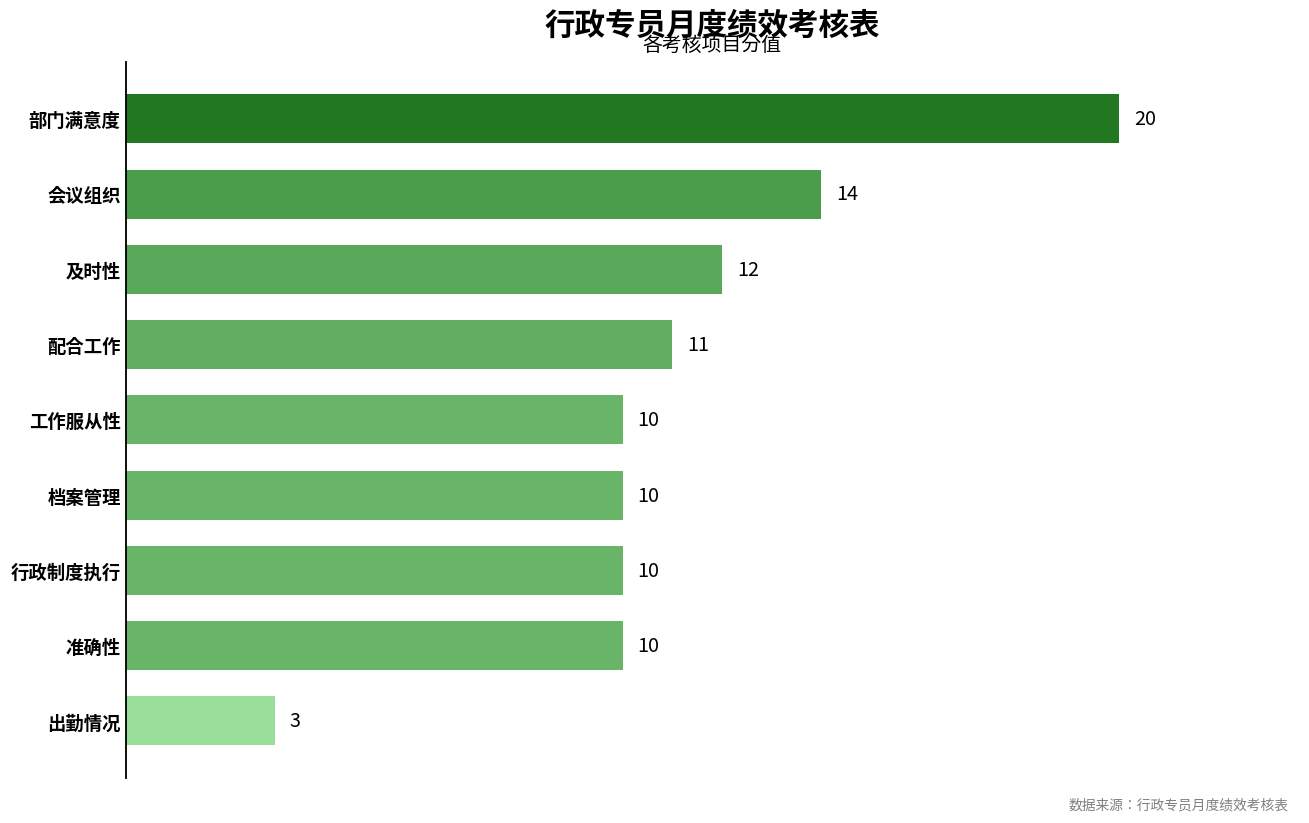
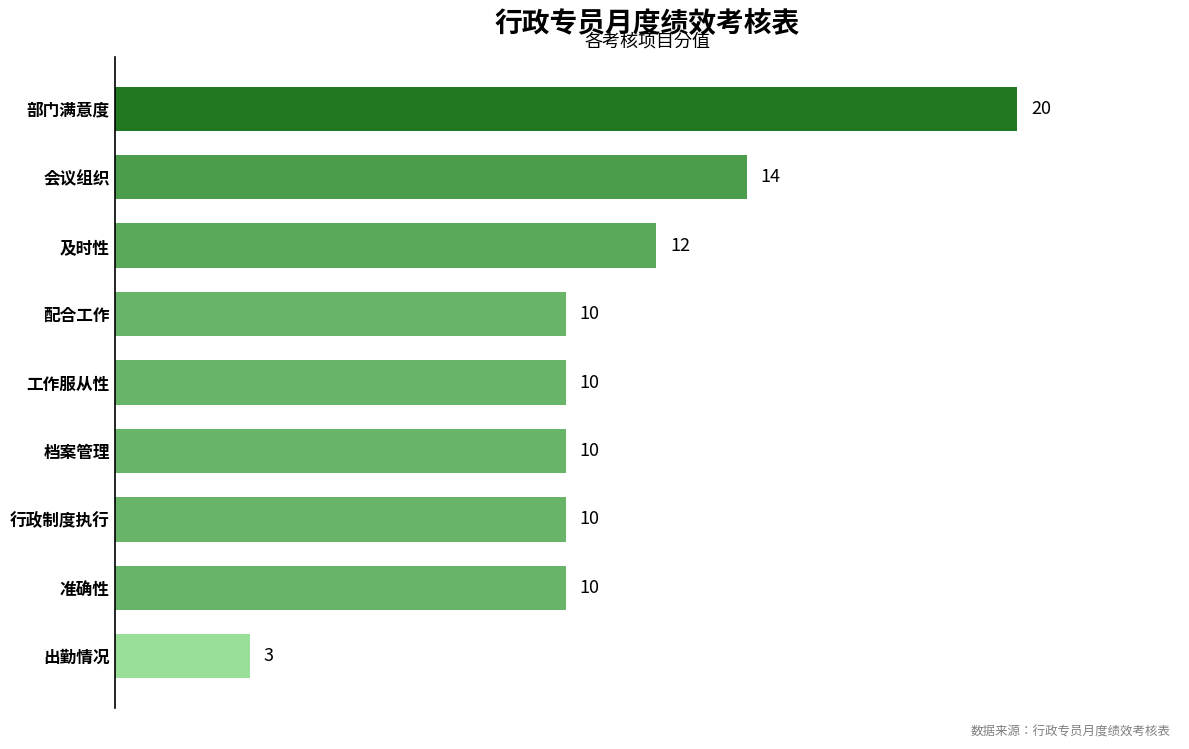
配合工作: 11 -> 10
